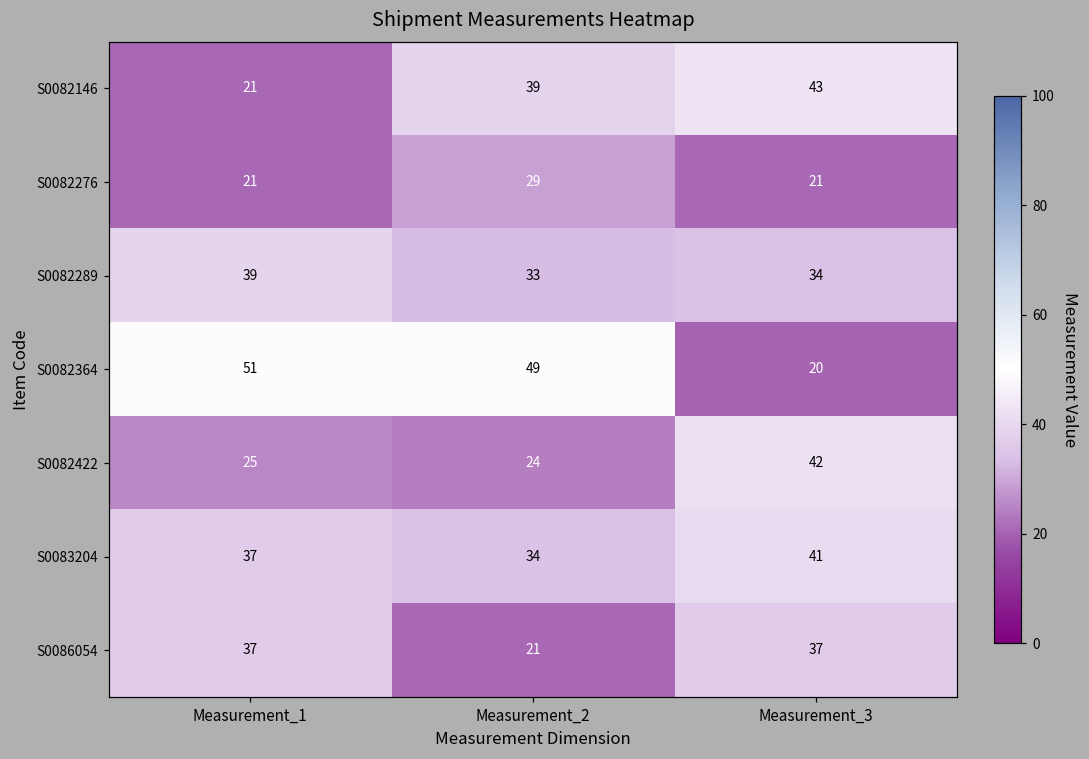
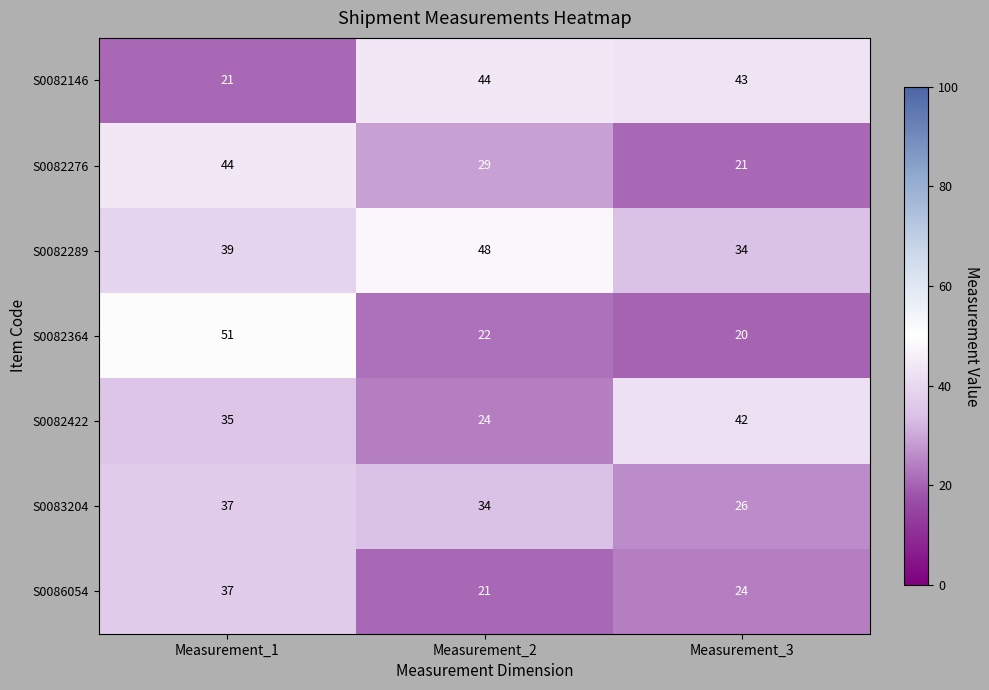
S0082146, Measurement_2: 39 -> 44
S0082276, Measurement_1: 21 -> 44
S0082289, Measurement_2: 33 -> 48
S0082364, Measurement_2: 49 -> 22
S0082422, Measurement_1: 25 -> 35
S0083204, Measurement_3: 41 -> 26
S0086054, Measurement_3: 37 -> 24
